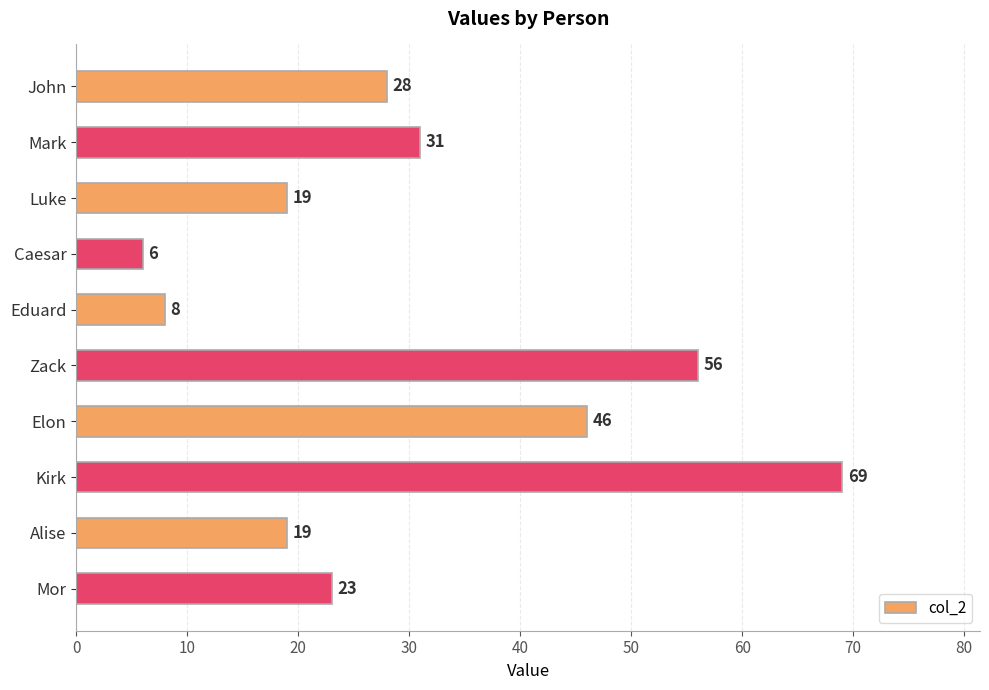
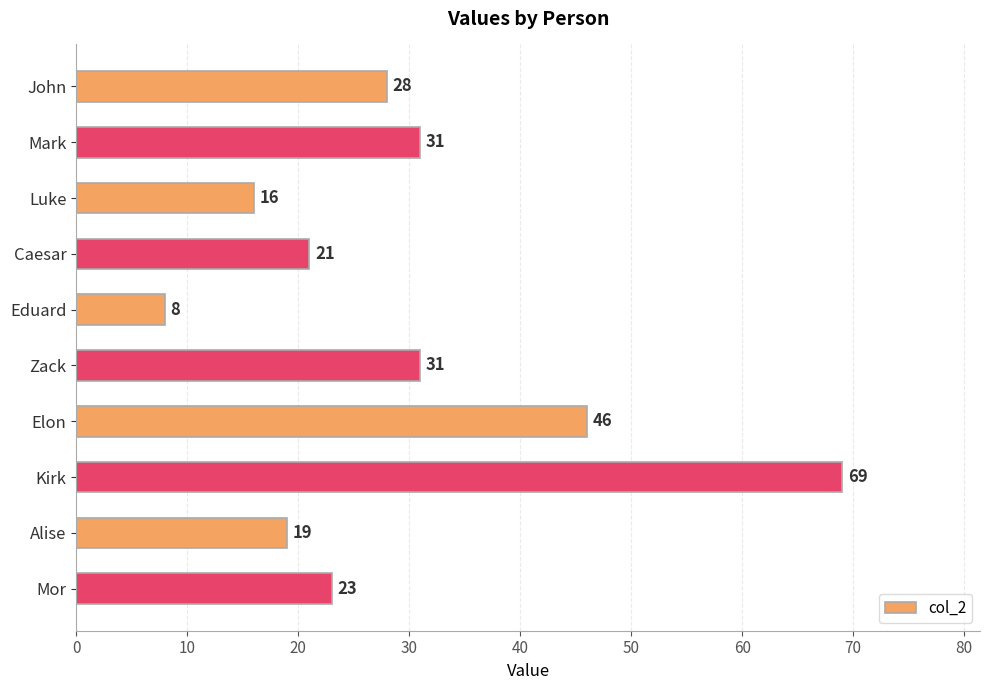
Luke: 19 -> 16
Caesar: 6 -> 21
Zack: 56 -> 31
